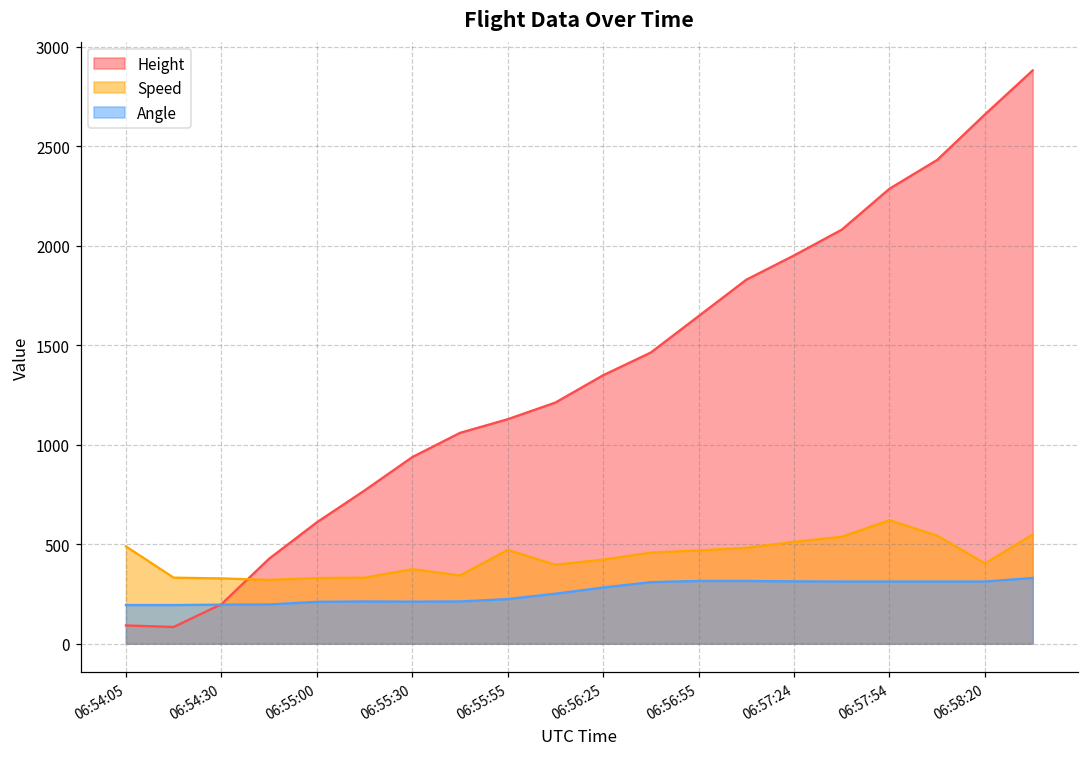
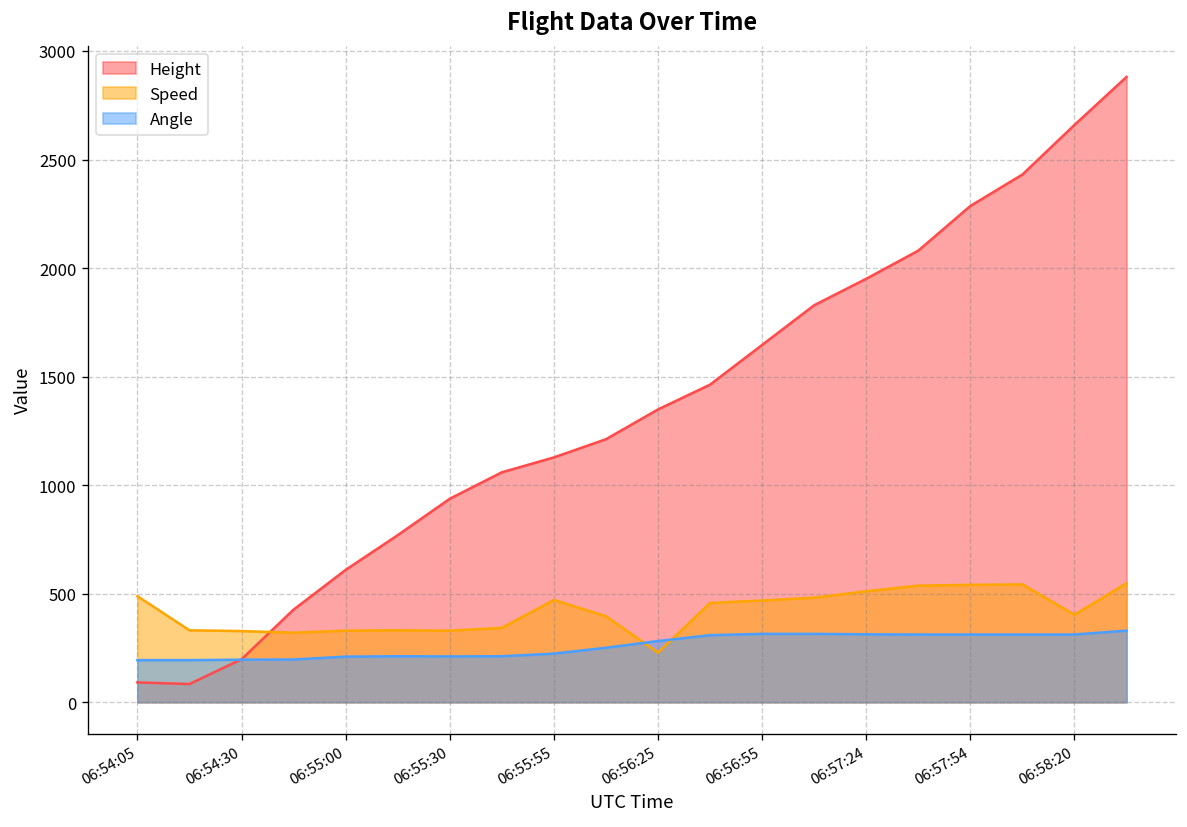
Speed, 06:55:30: 370 -> 330
Speed, 06:56:25: 420 -> 230
Speed, 06:57:54: 620 -> 540
